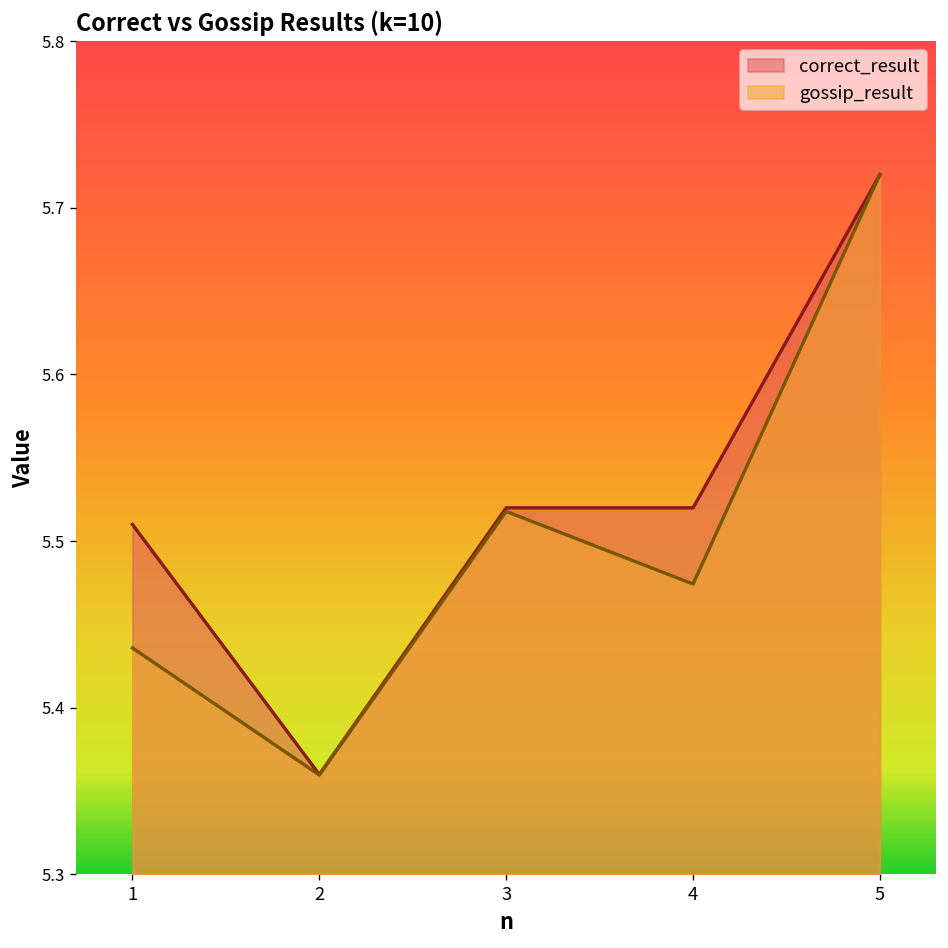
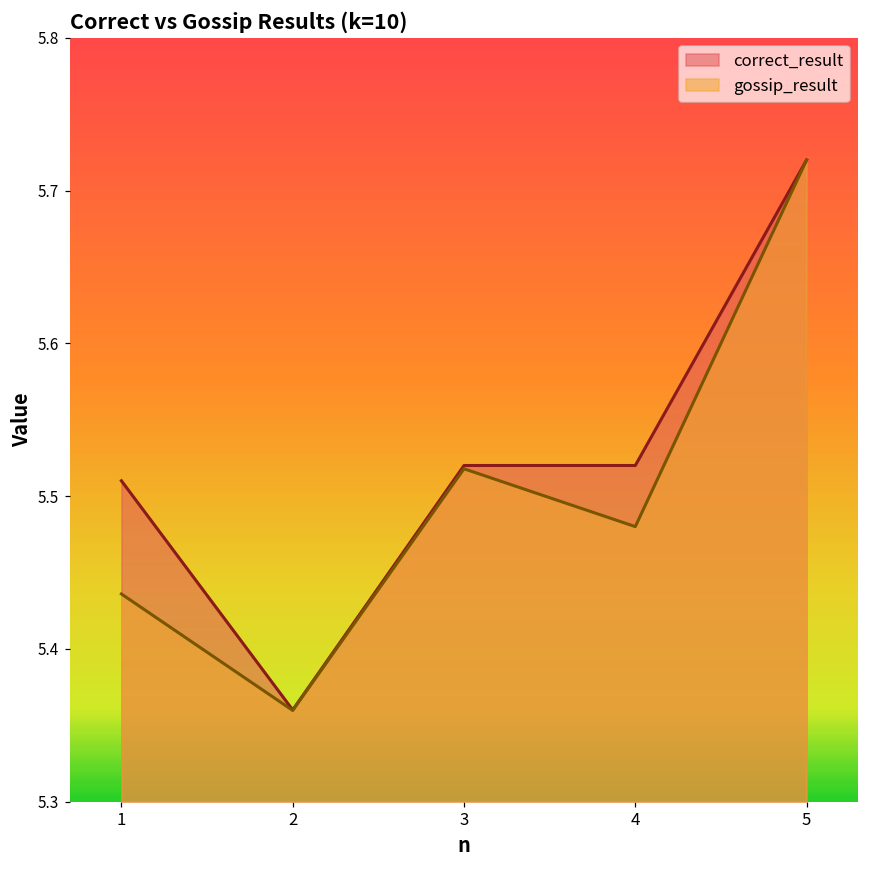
gossip_result, 4: 5.474 -> 5.480
